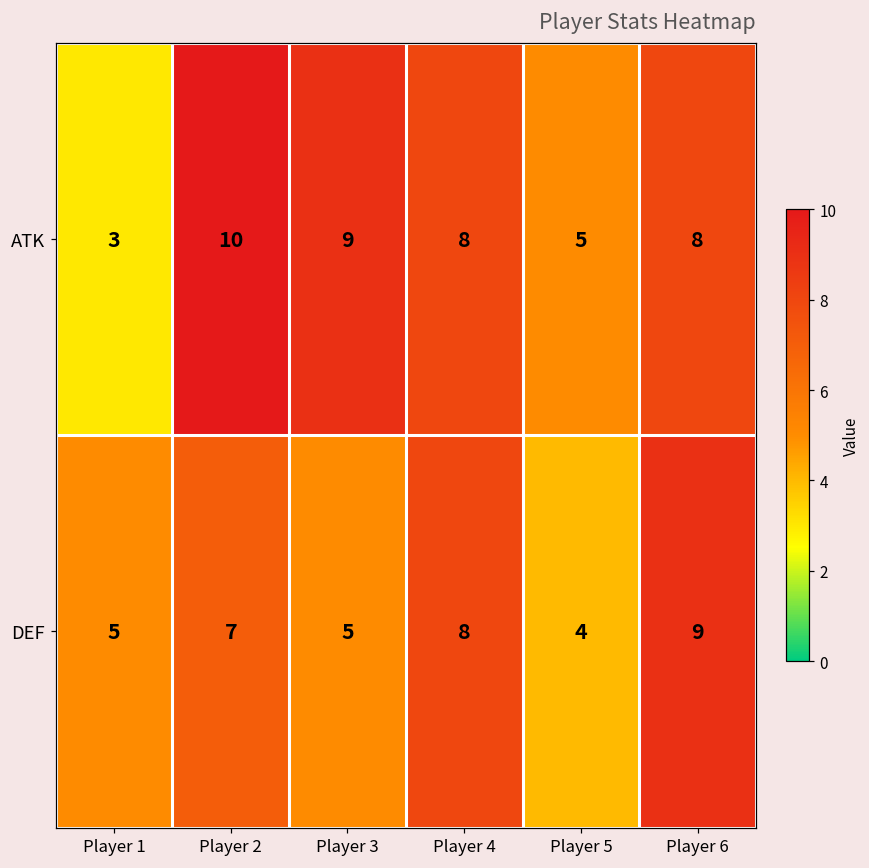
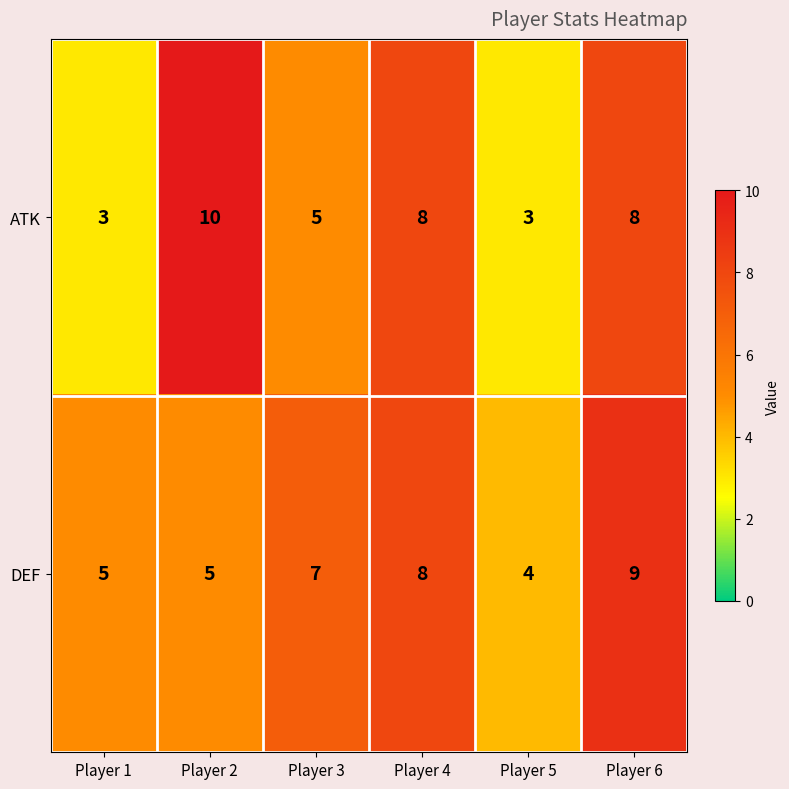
ATK, Player 3: 9 -> 5
ATK, Player 5: 5 -> 3
DEF, Player 2: 7 -> 5
DEF, Player 3: 5 -> 7
